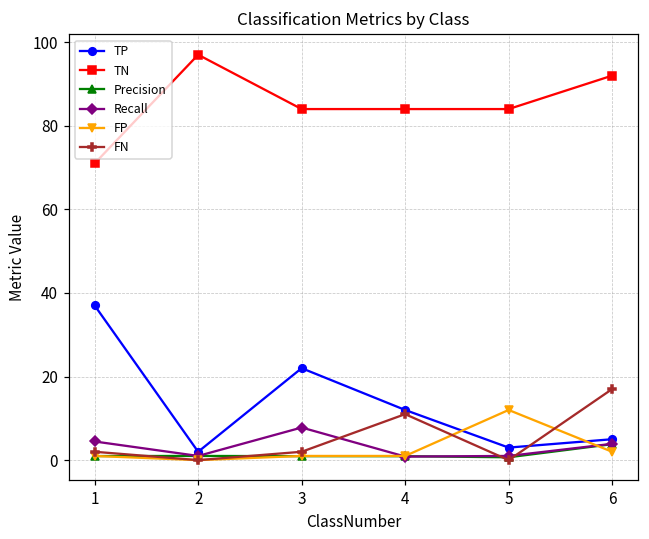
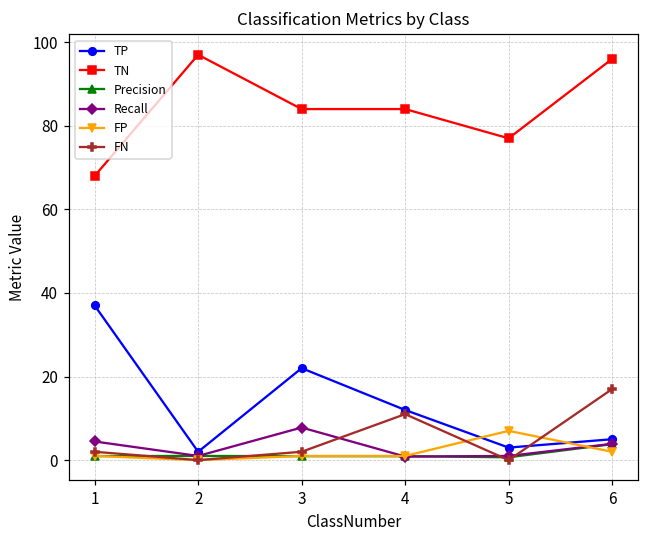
TN, 1: 71 -> 68
TN, 5: 84 -> 77
FP, 5: 12 -> 7
TN, 6: 92 -> 96
